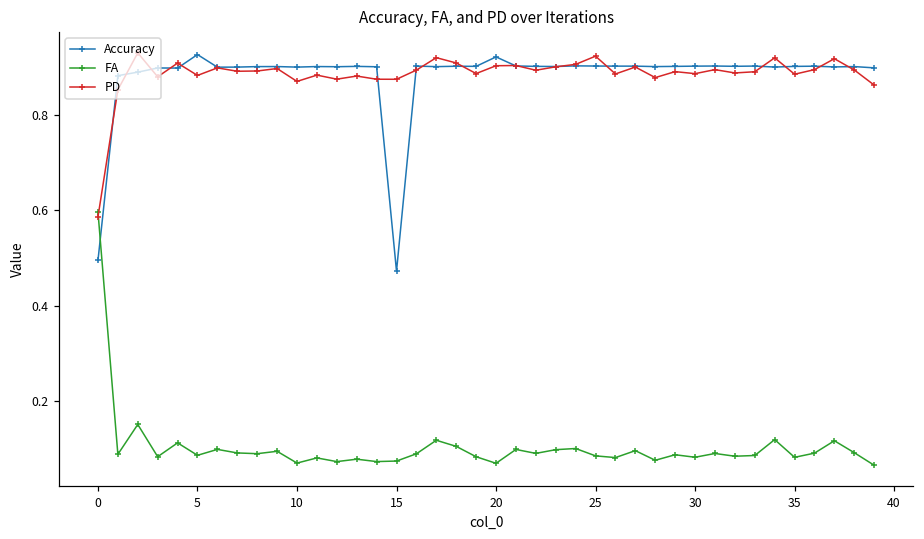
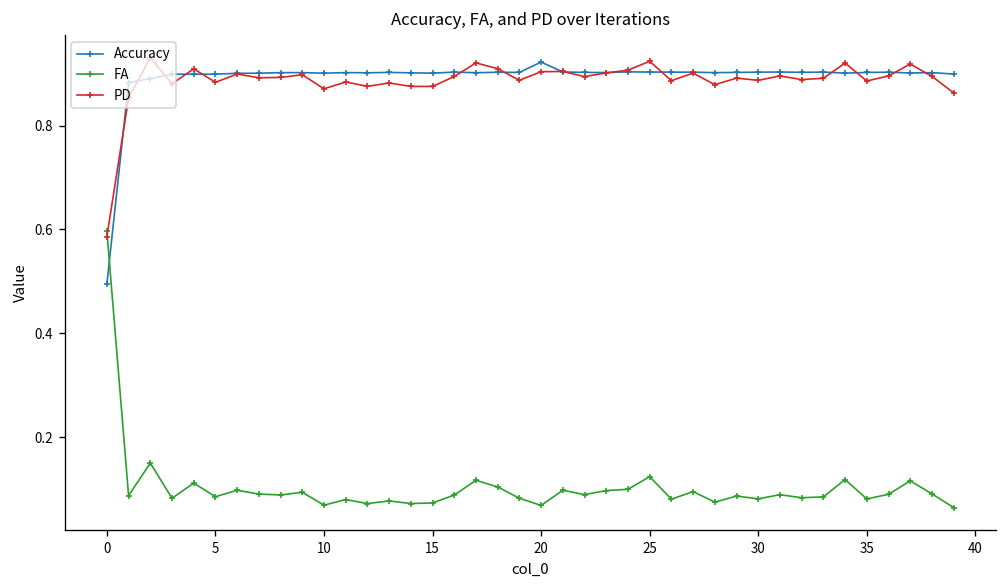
Accuracy, 5: 0.93 -> 0.90
Accuracy, 15: 0.47 -> 0.90
FA, 25: 0.08 -> 0.12
